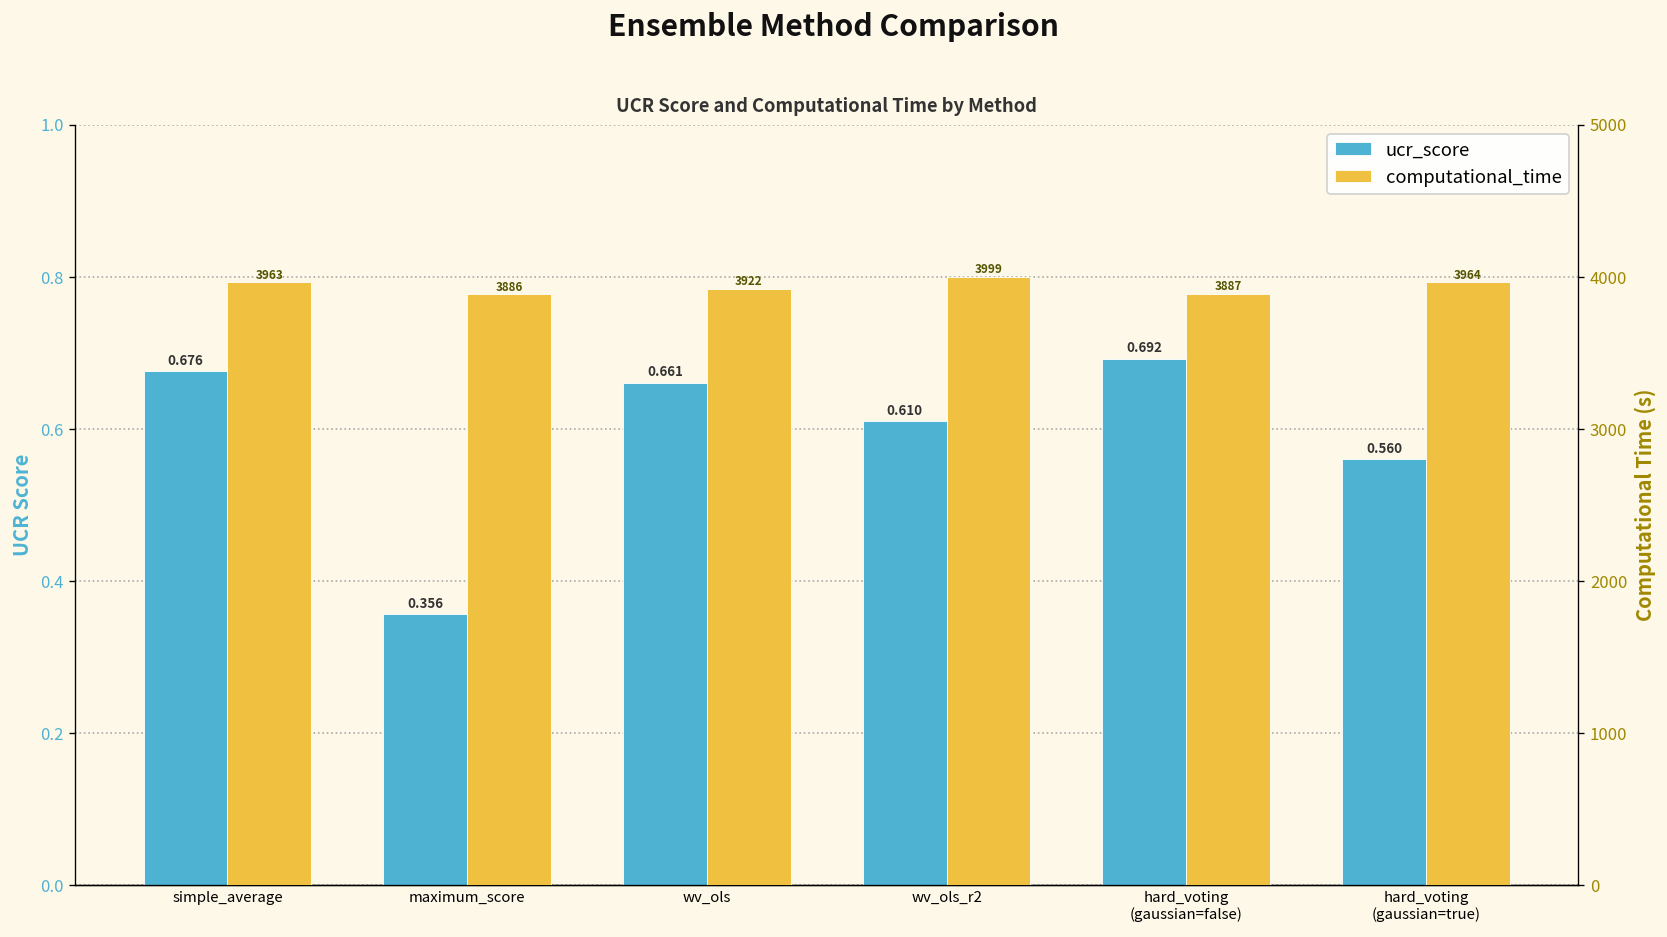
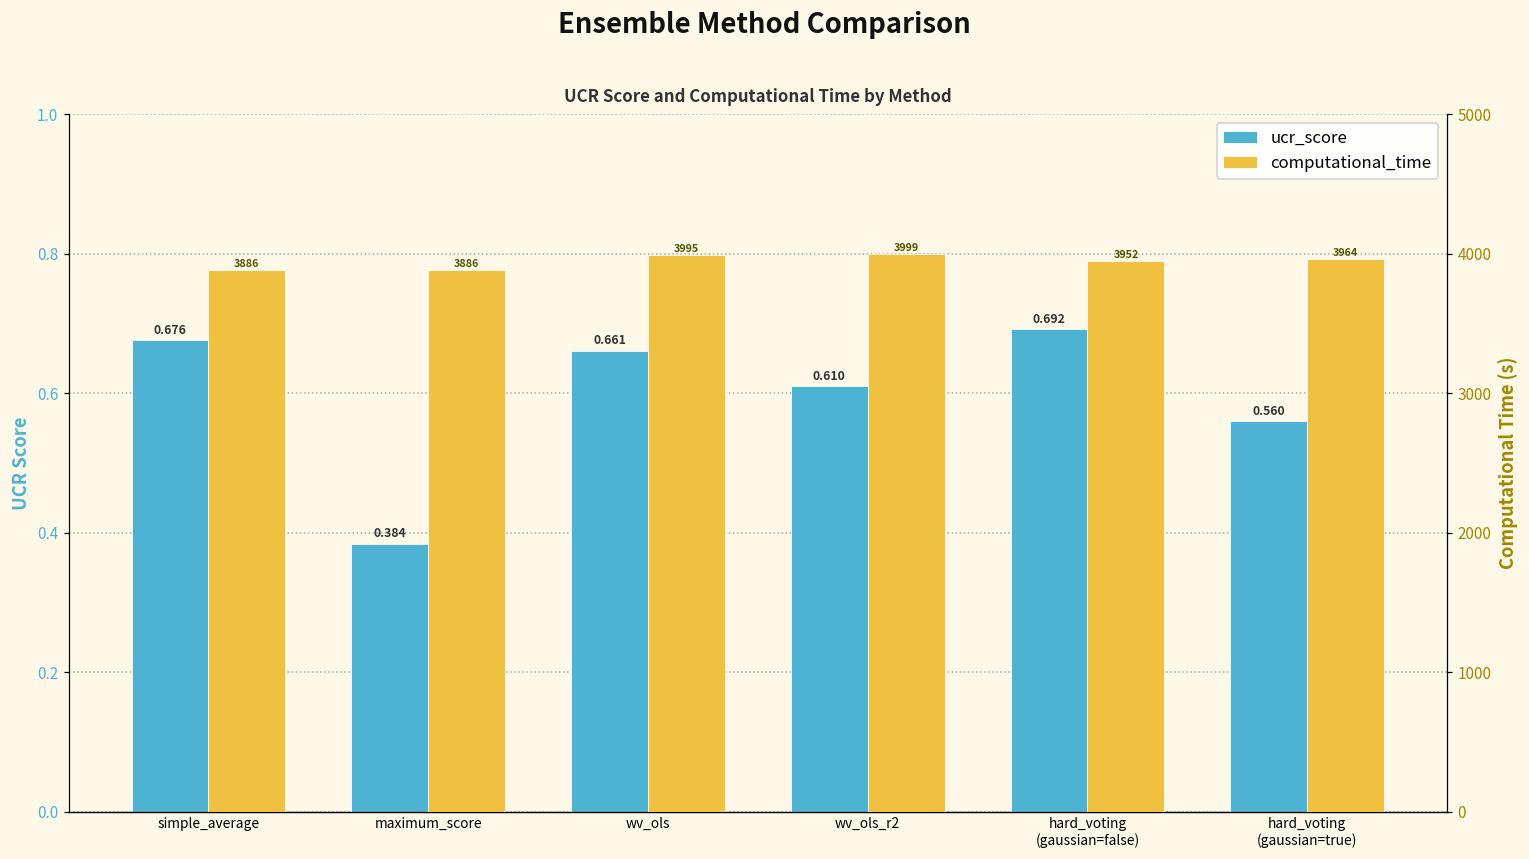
ucr_score, maximum_score: 0.356 -> 0.384
computational_time, simple_average: 3963 -> 3886
computational_time, wv_ols: 3922 -> 3995
computational_time, hard_voting (gaussian=false): 3887 -> 3952
